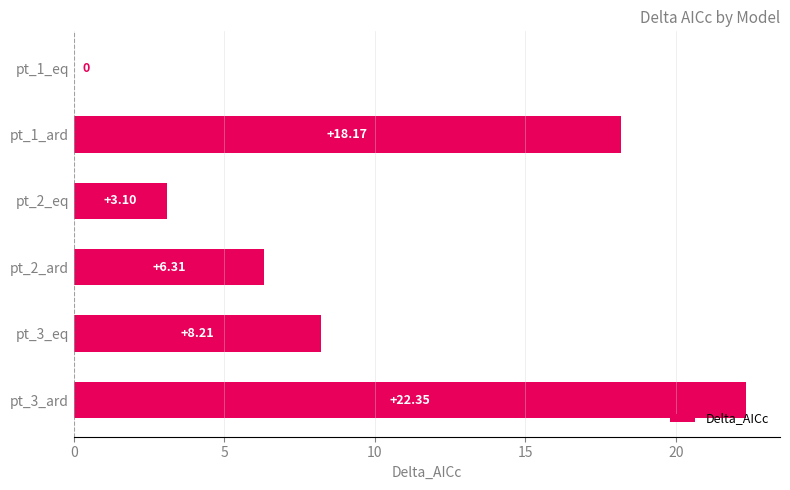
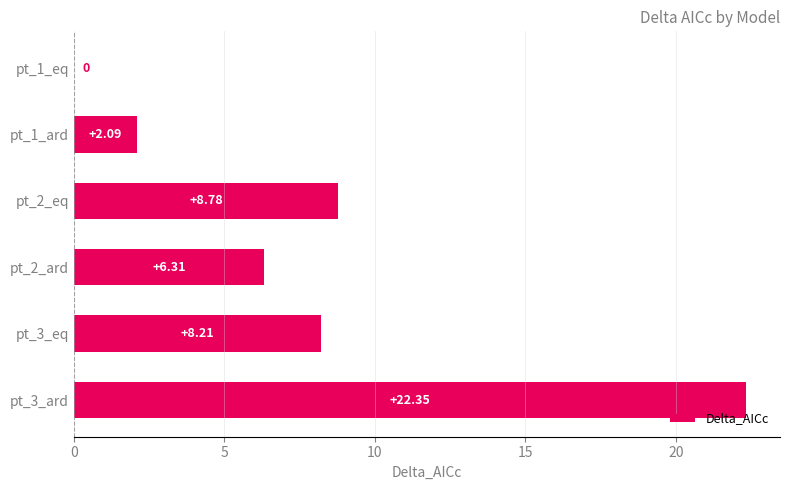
pt_1_ard: +18.17 -> +2.09
pt_2_eq: +3.10 -> +8.78
